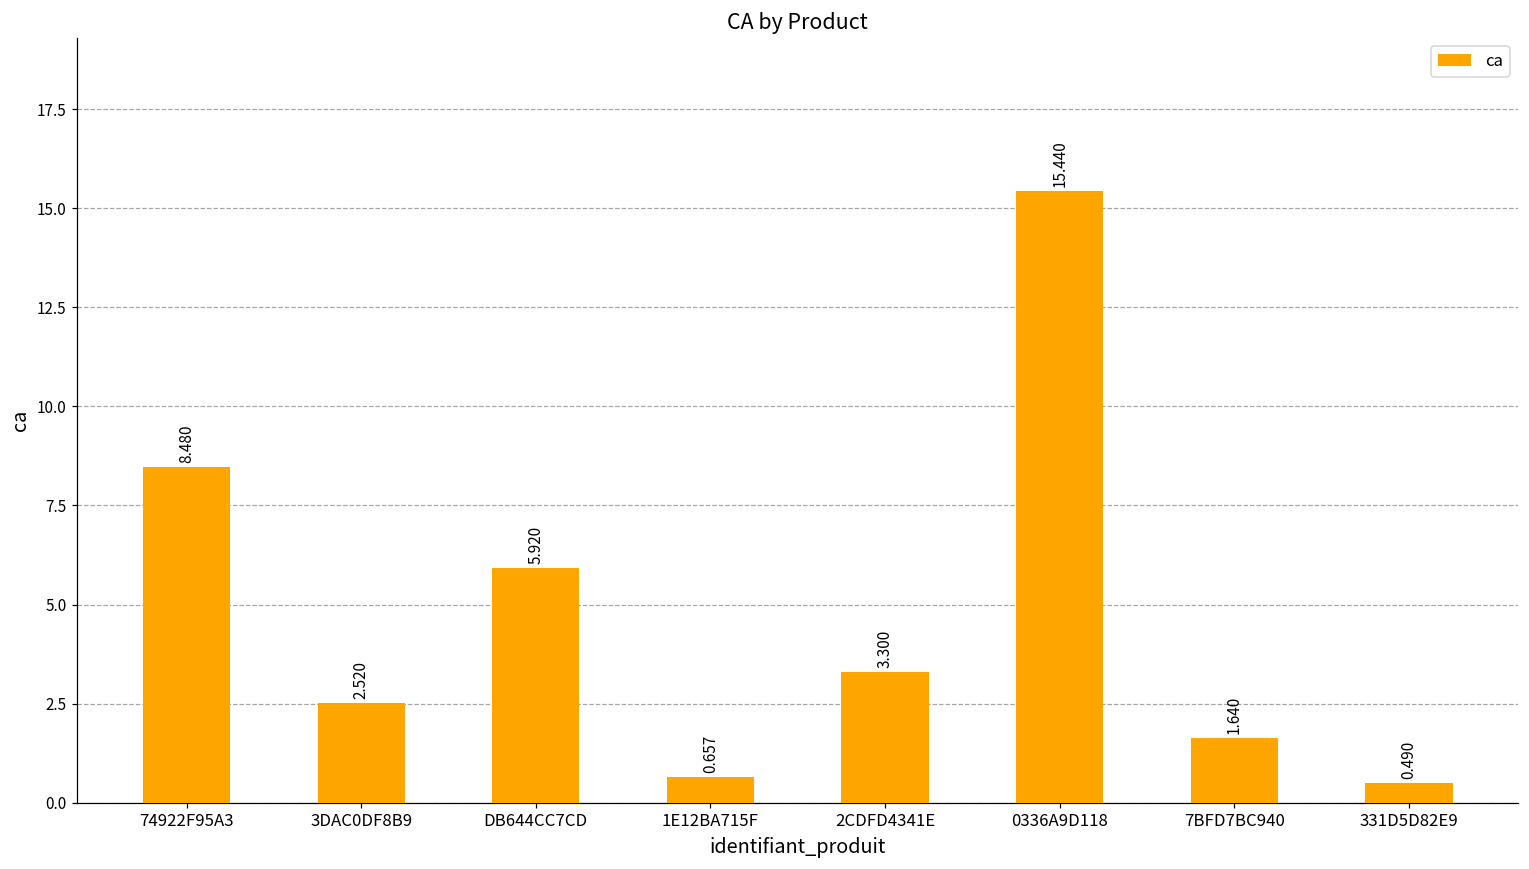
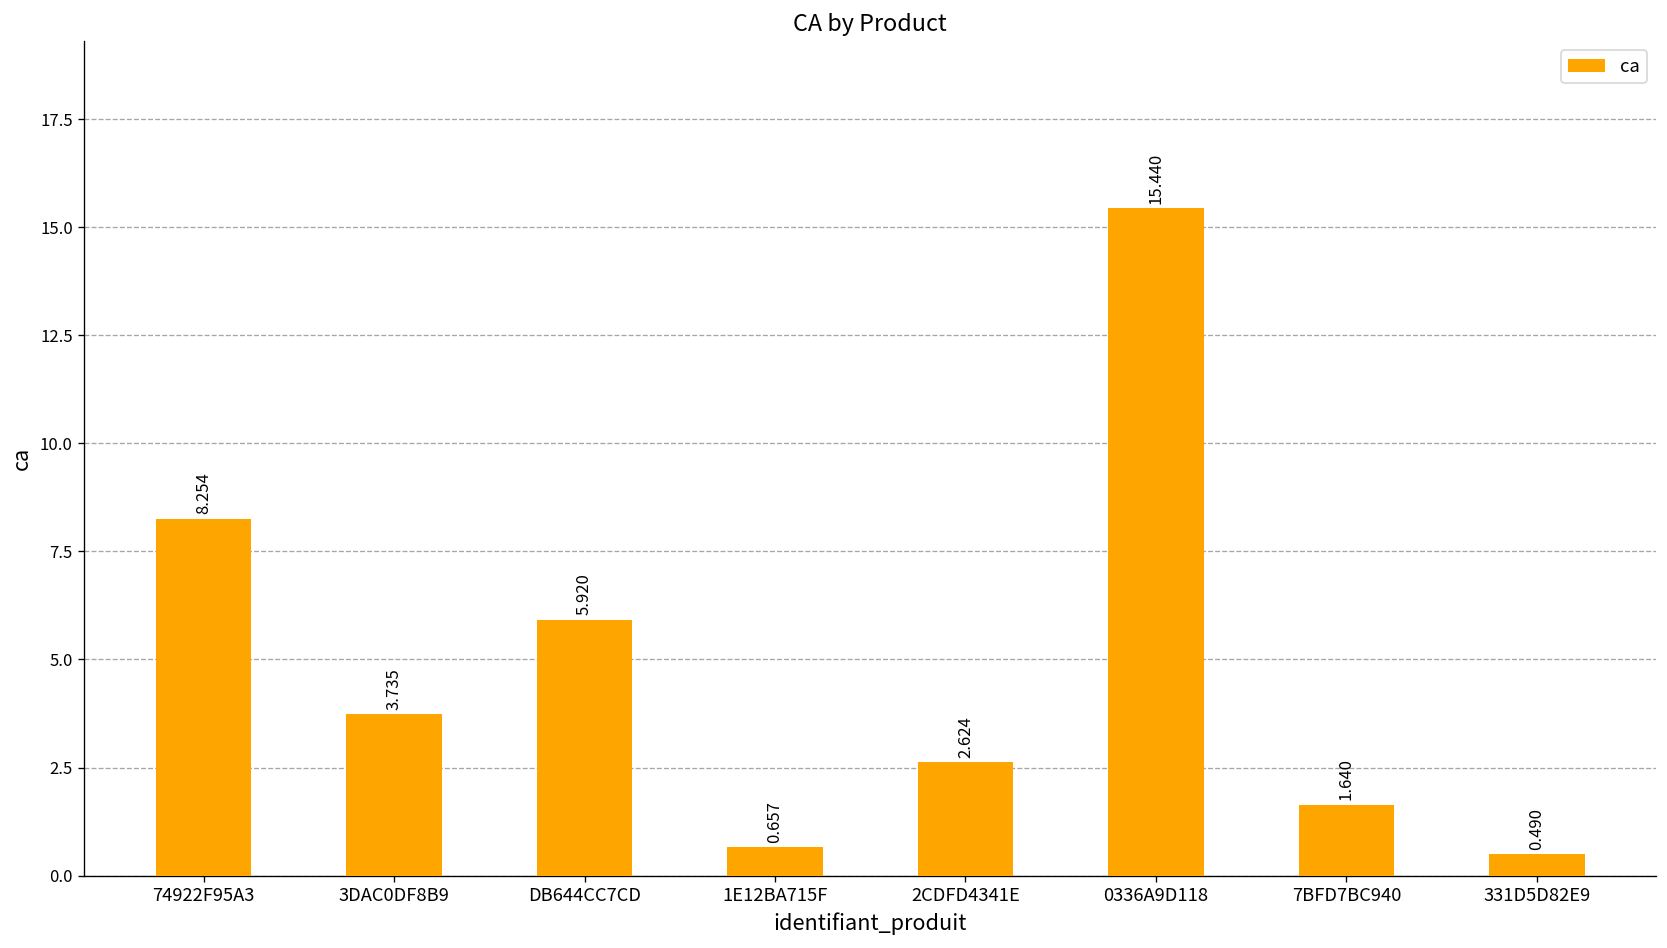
74922F95A3: 8.480 -> 8.254
3DAC0DF8B9: 2.520 -> 3.735
2CDFD4341E: 3.300 -> 2.624
